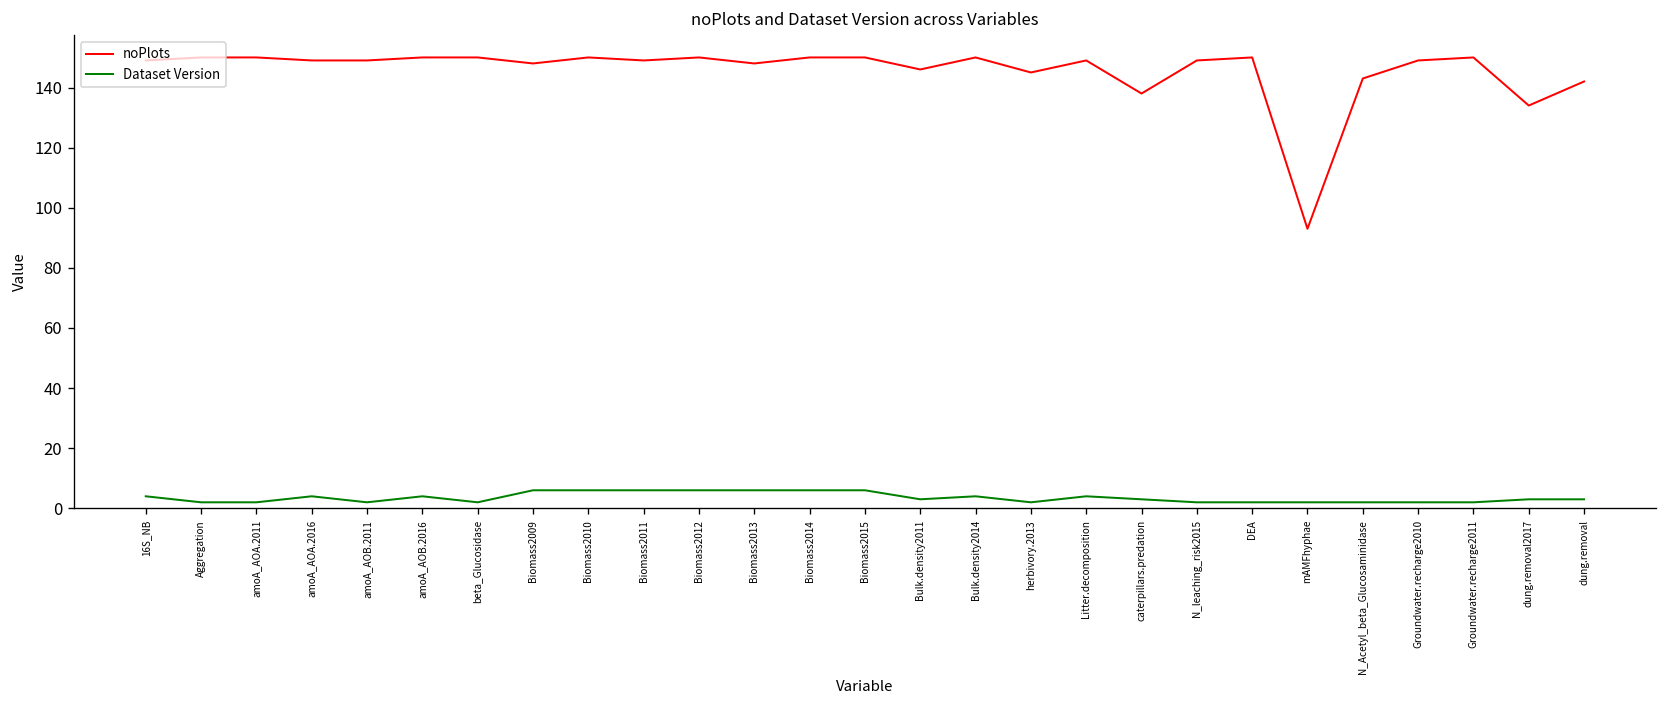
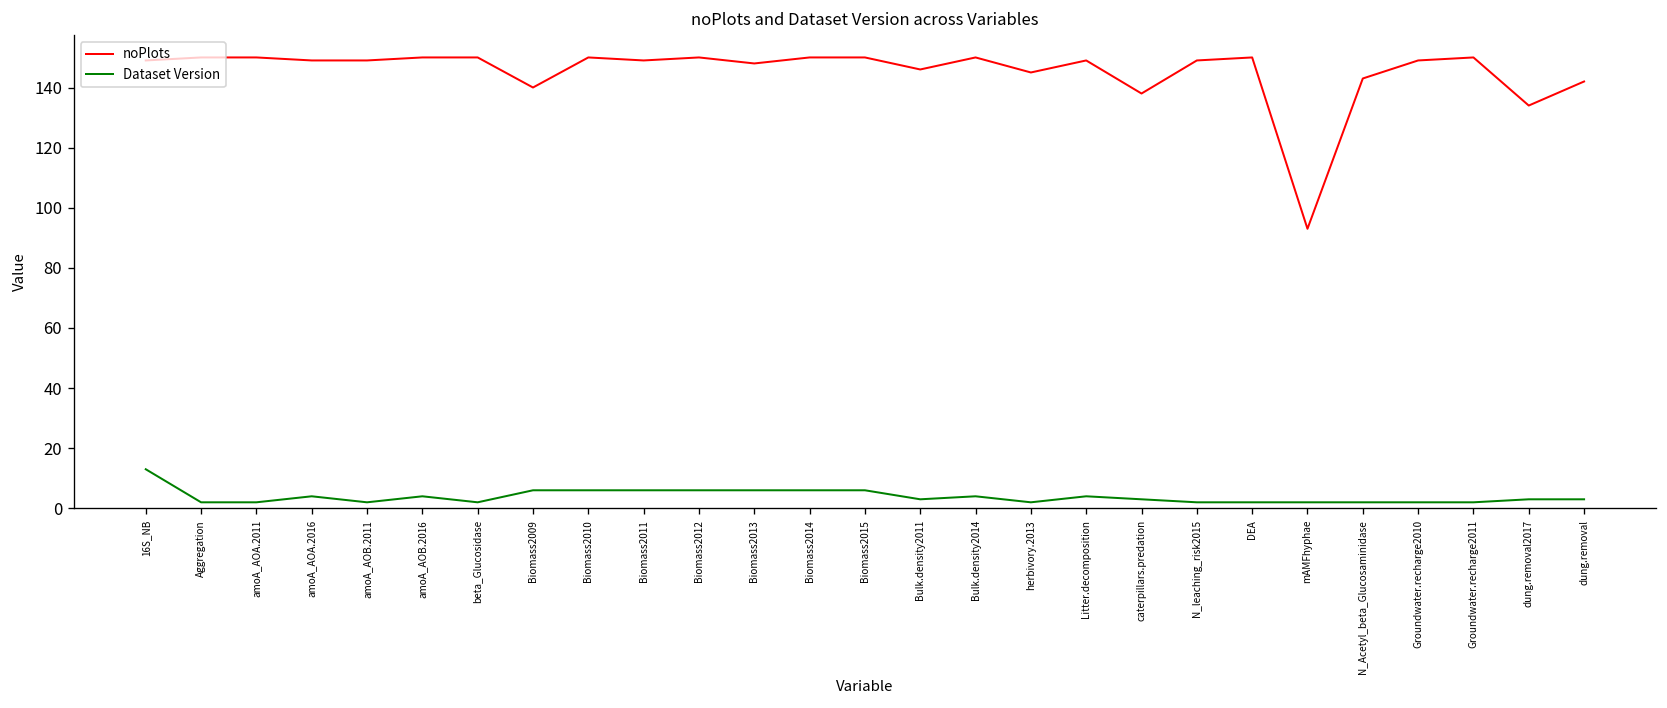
Dataset Version, 16S_NB: 4 -> 13
noPlots, Biomass2009: 148 -> 140
